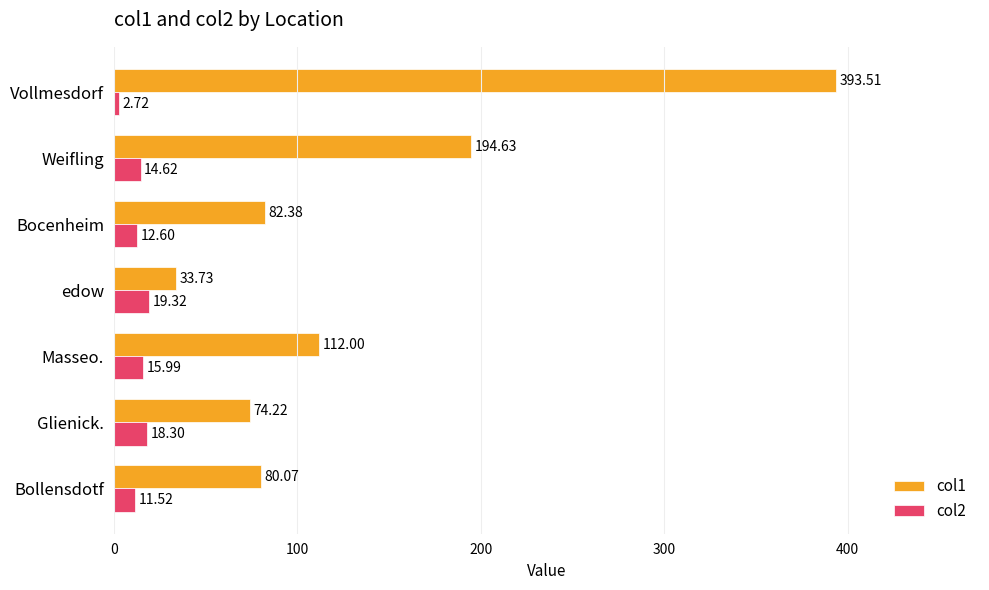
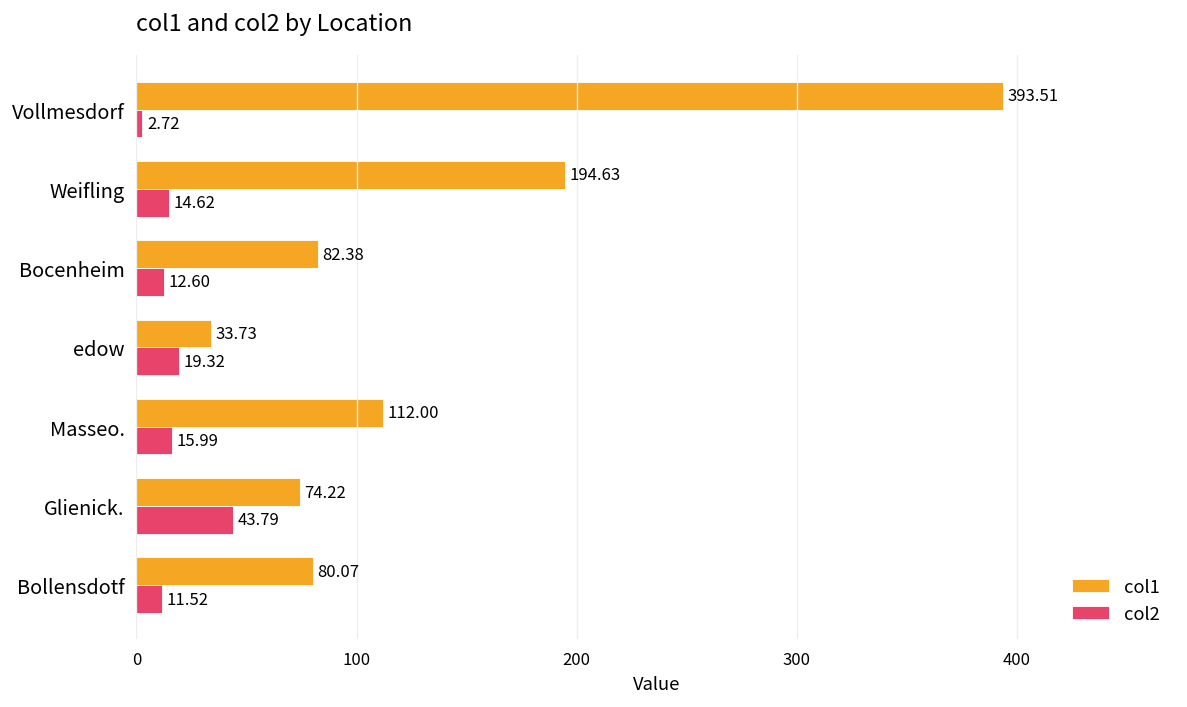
col2, Glienick.: 18.30 -> 43.79
